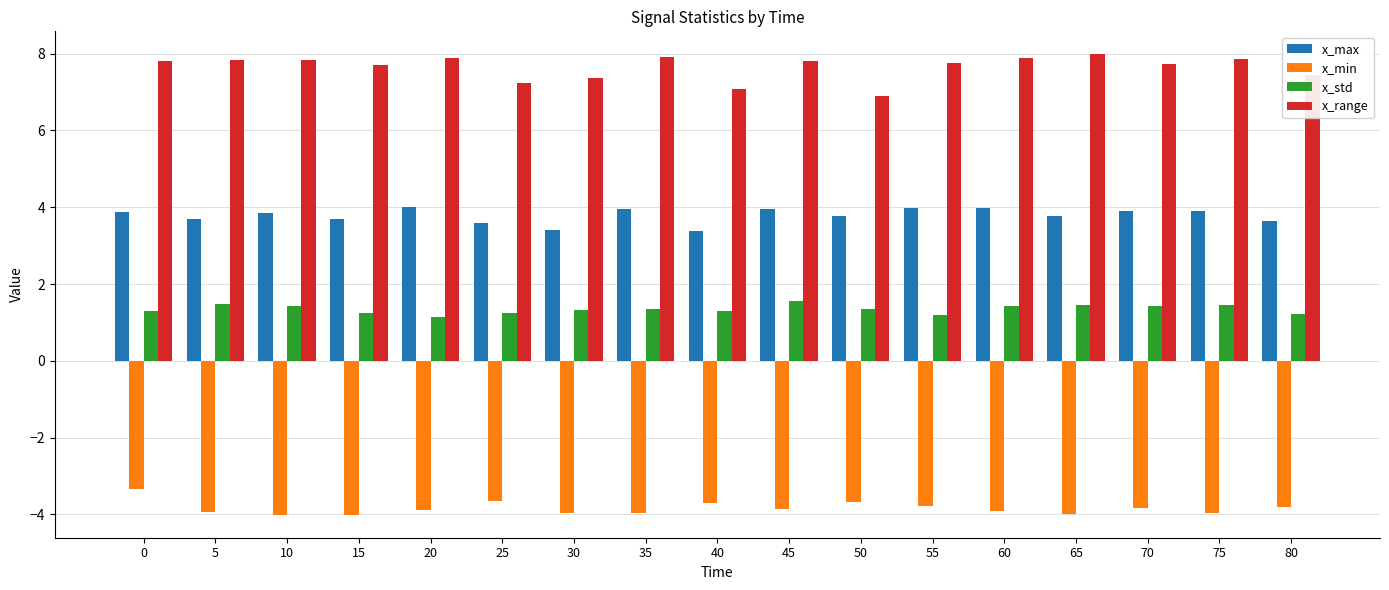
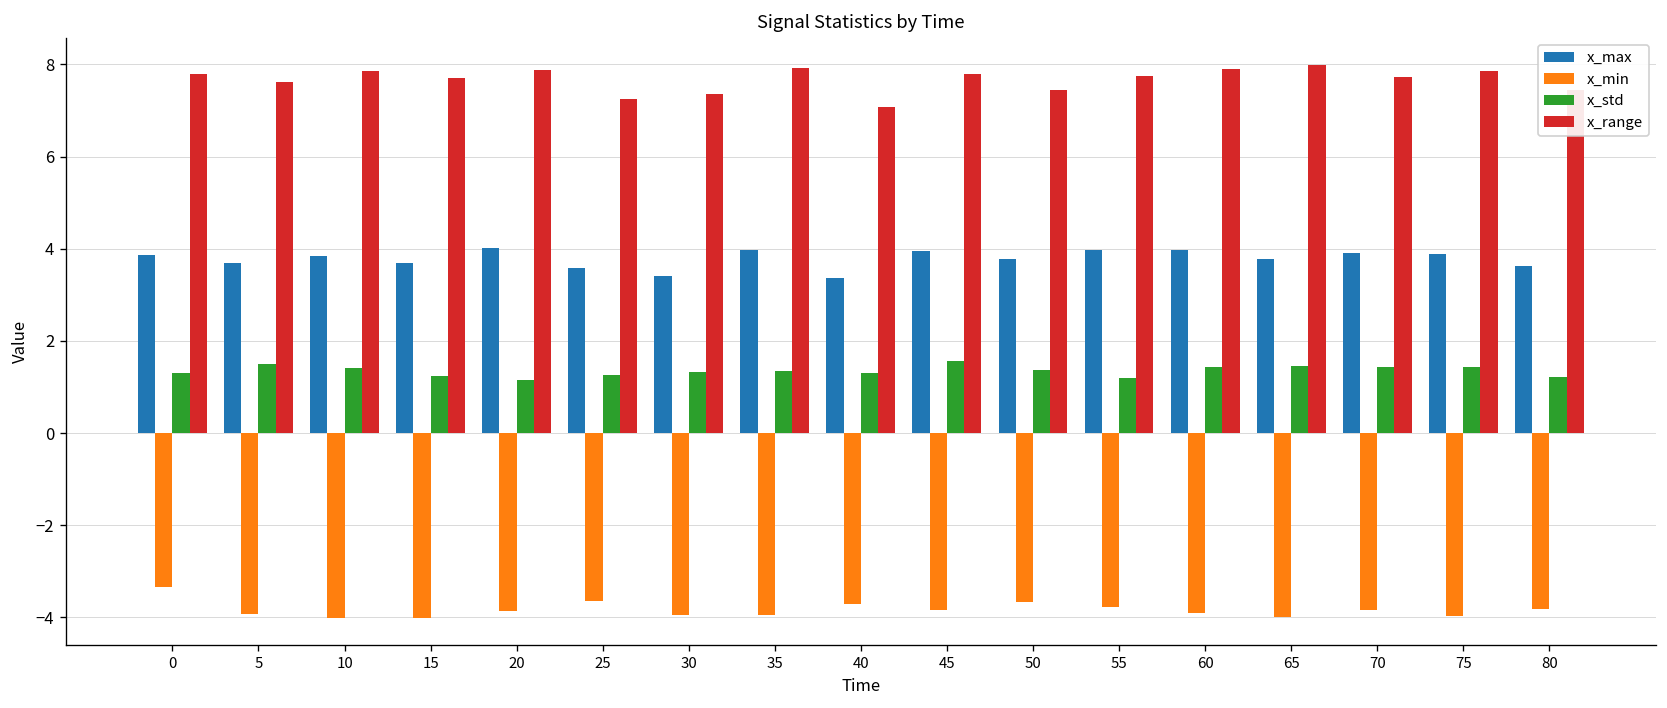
x_range, 5: 7.8 -> 7.6
x_range, 50: 6.9 -> 7.4
